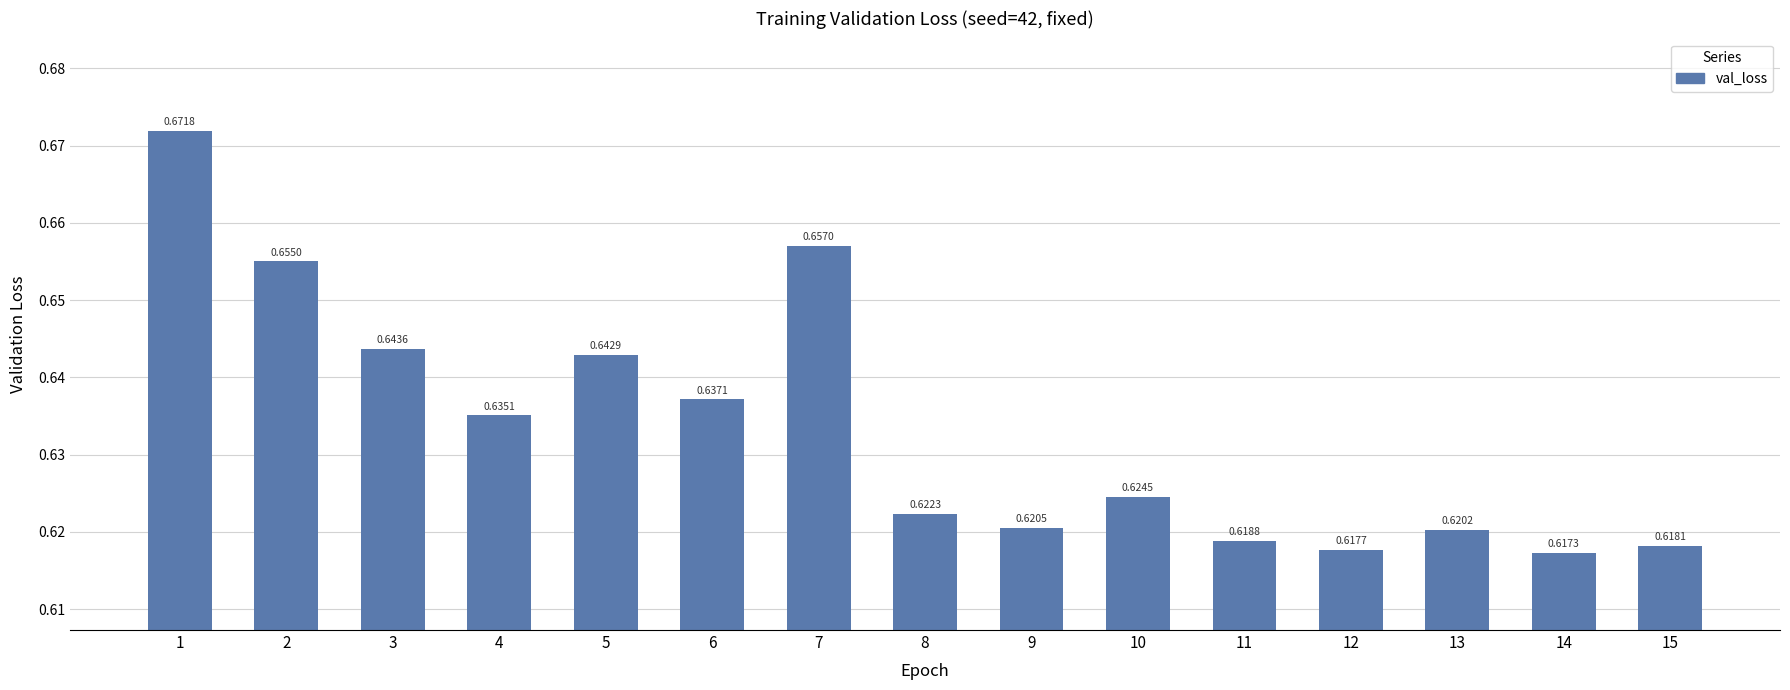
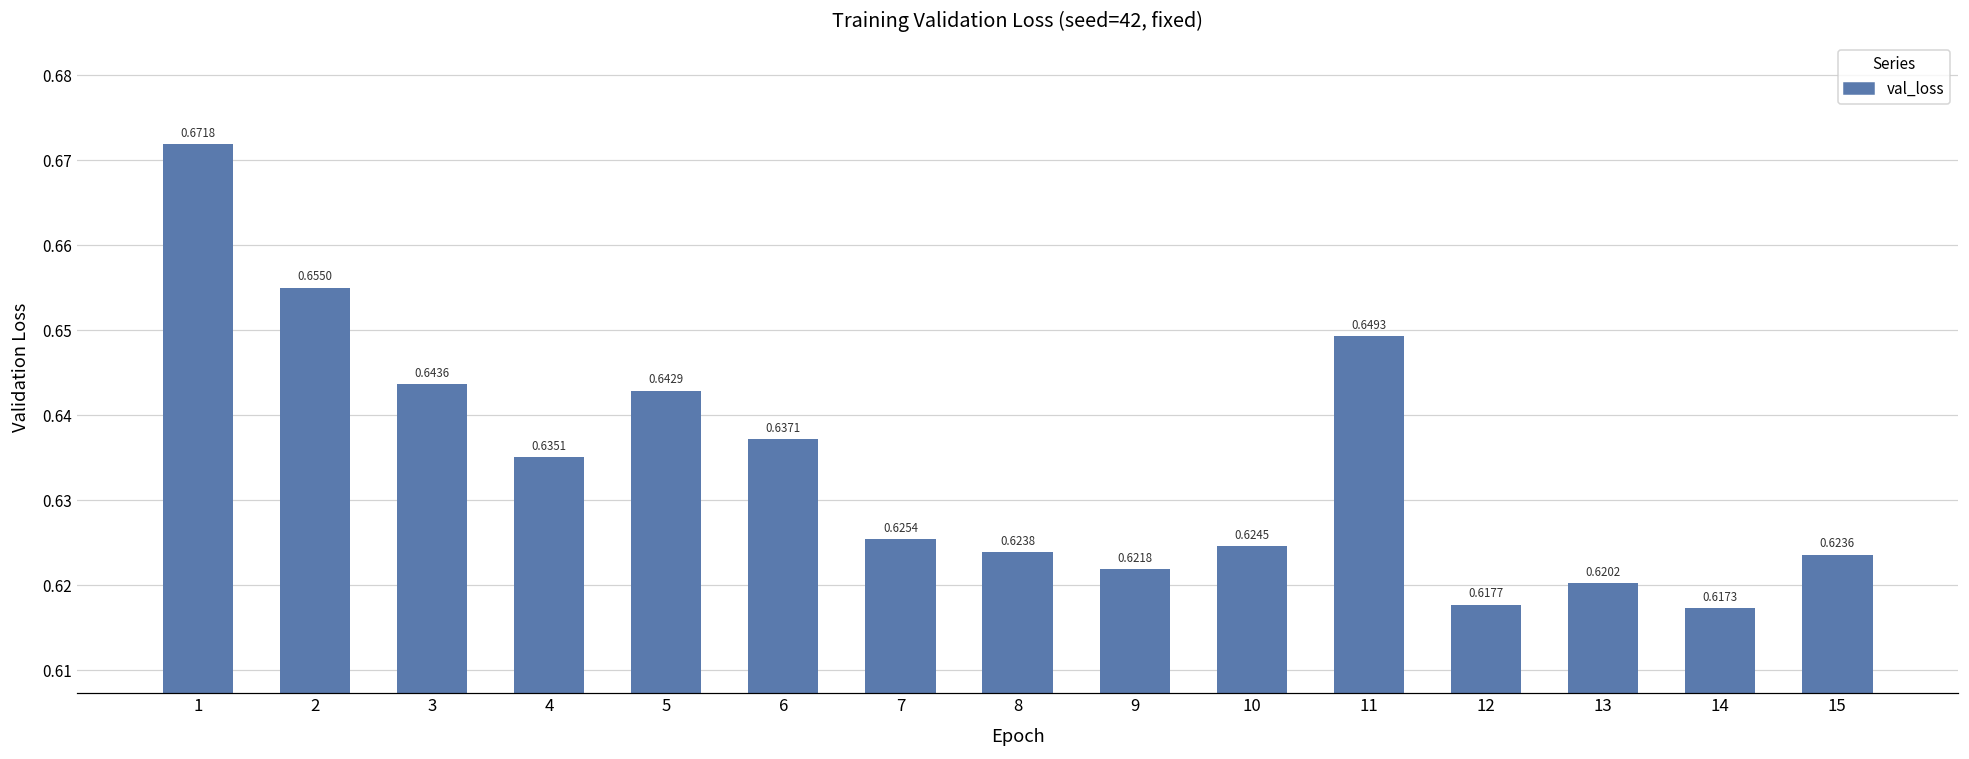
7: 0.6570 -> 0.6254
8: 0.6223 -> 0.6238
9: 0.6205 -> 0.6218
11: 0.6188 -> 0.6493
15: 0.6181 -> 0.6236
